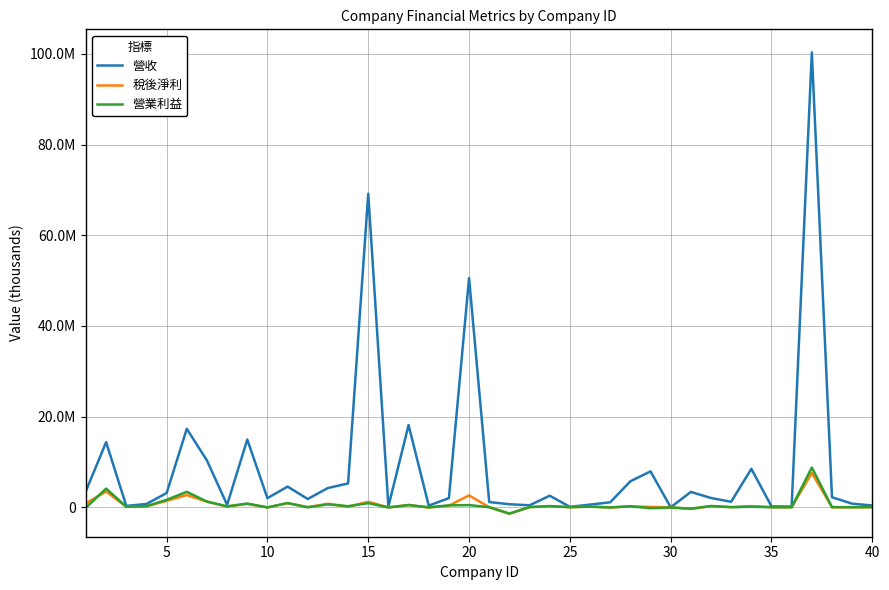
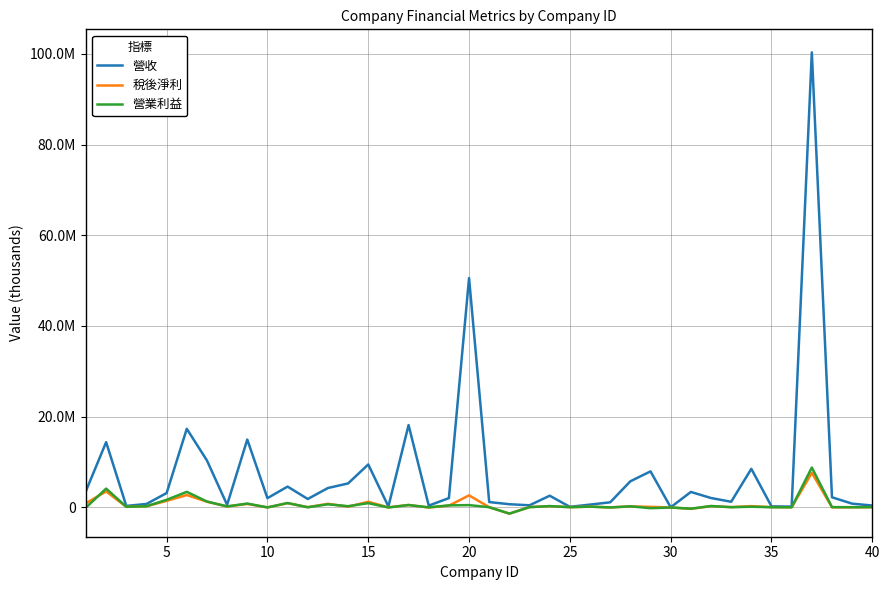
營收, 15: 69000000 -> 9000000
